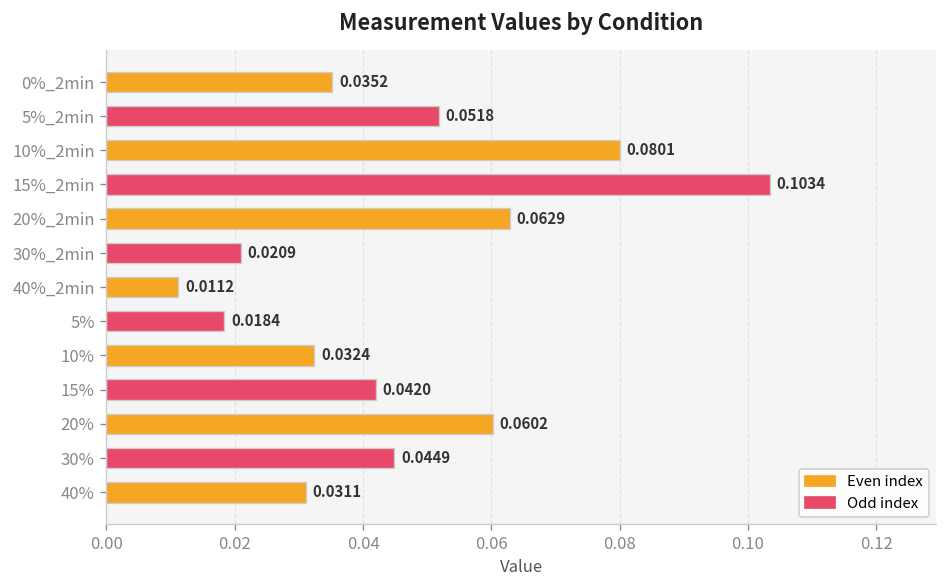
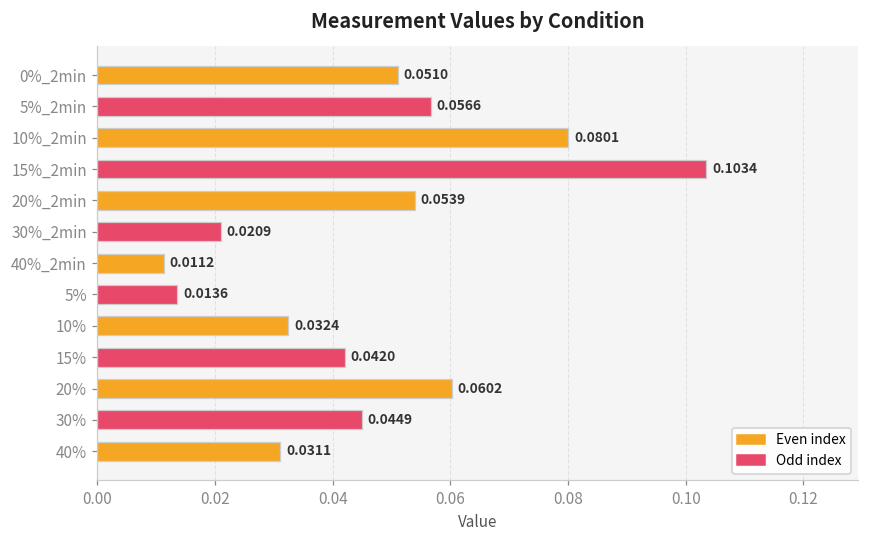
0%_2min: 0.0352 -> 0.0510
5%_2min: 0.0518 -> 0.0566
20%_2min: 0.0629 -> 0.0539
5%: 0.0184 -> 0.0136
